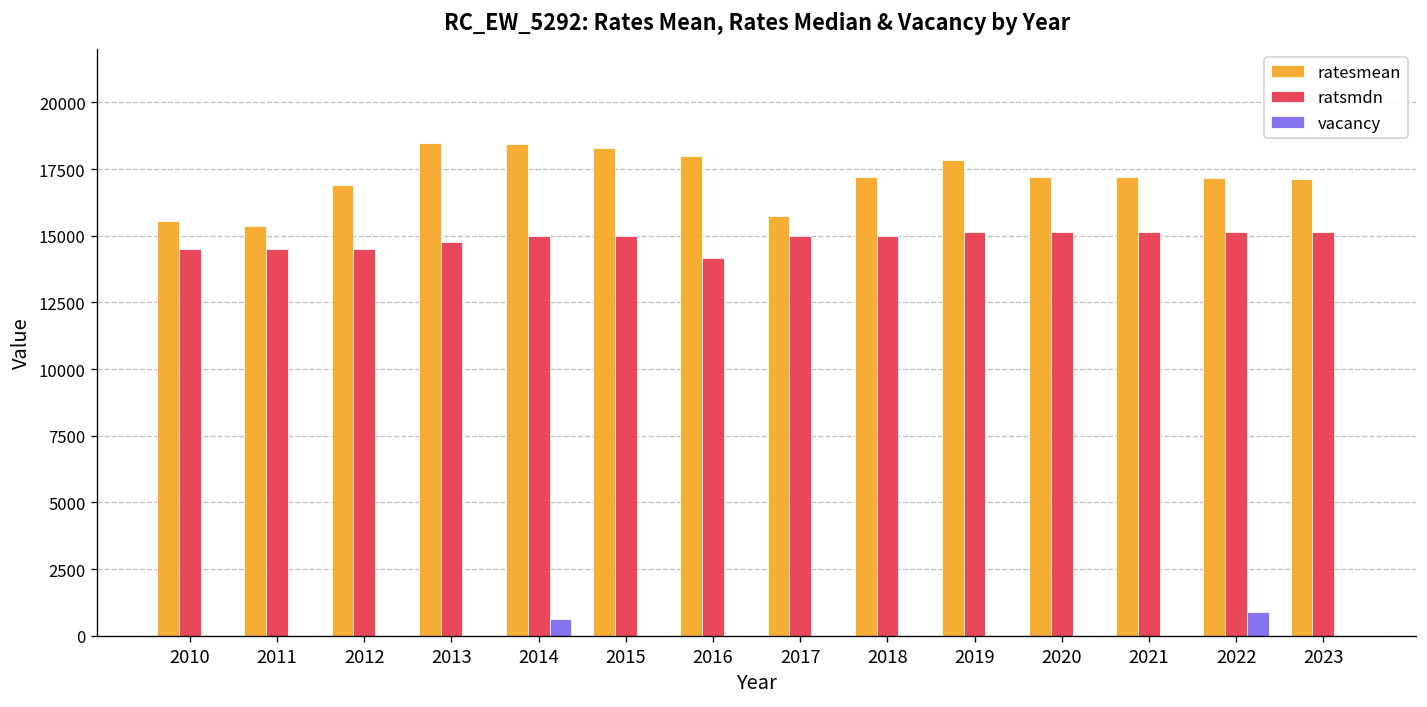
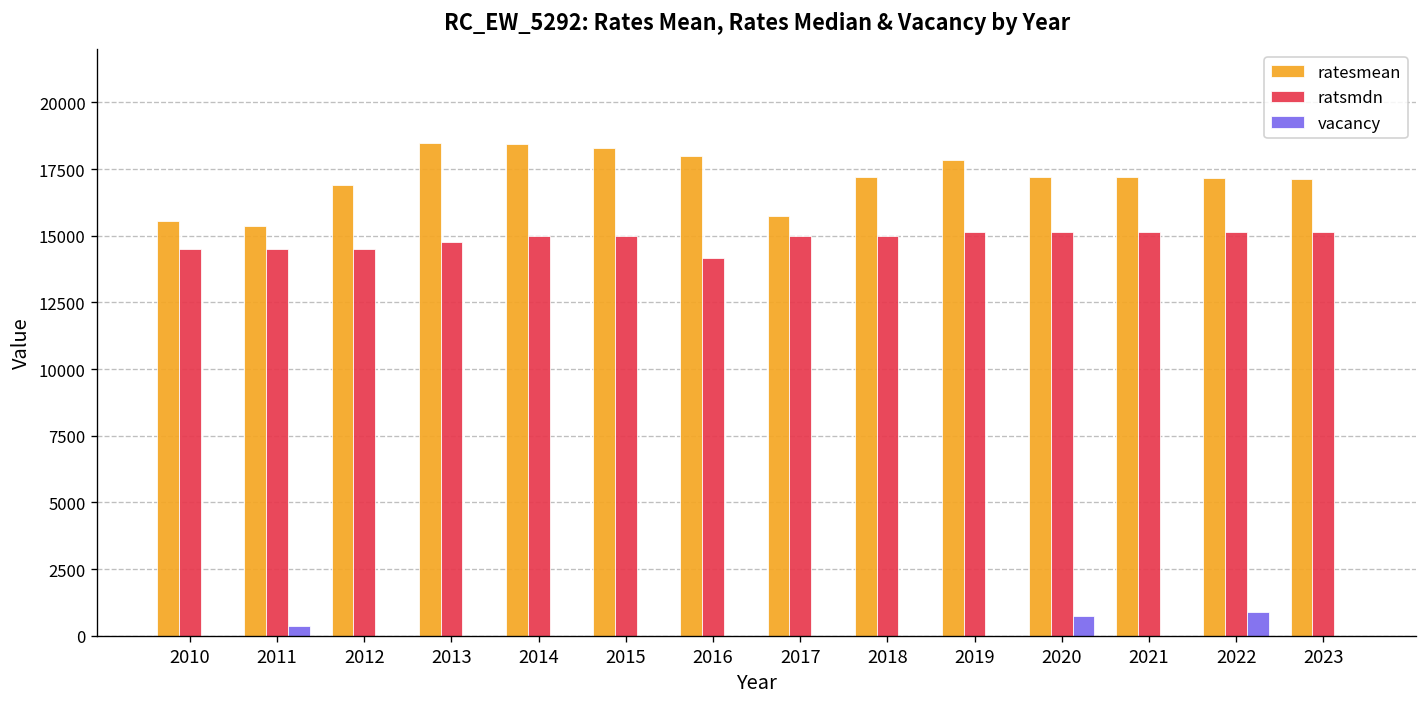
vacancy, 2011: 0 -> 400
vacancy, 2014: 600 -> 0
vacancy, 2020: 0 -> 700
